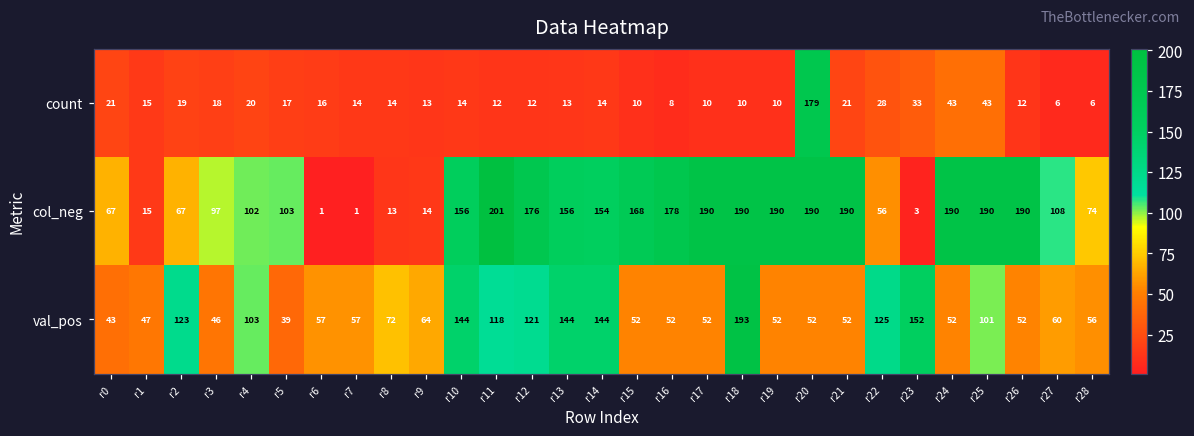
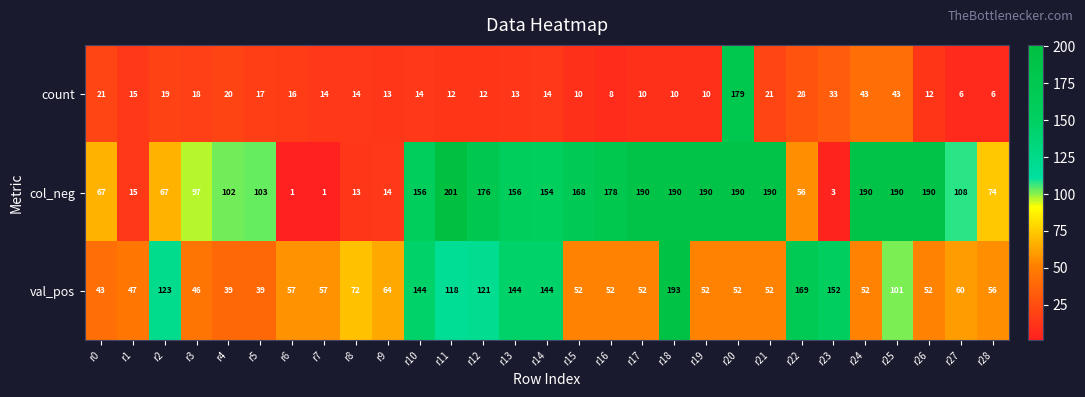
val_pos, r4: 103 -> 39
val_pos, r22: 125 -> 169
